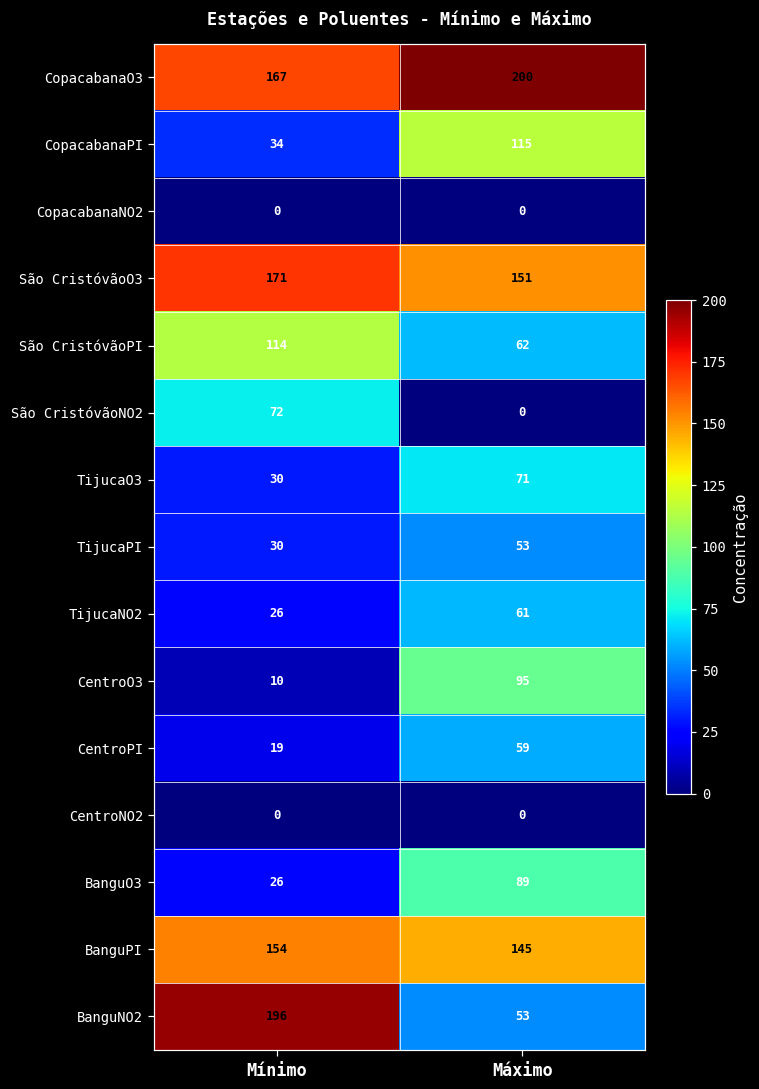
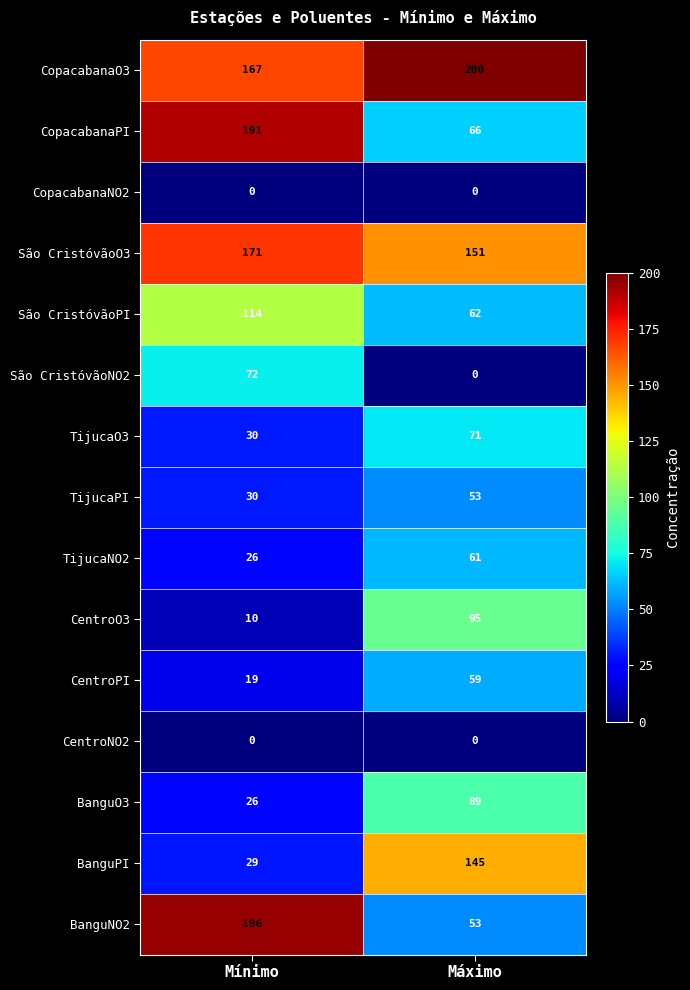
CopacabanaPI, Mínimo: 34 -> 191
CopacabanaPI, Máximo: 115 -> 66
BanguPI, Mínimo: 154 -> 29
